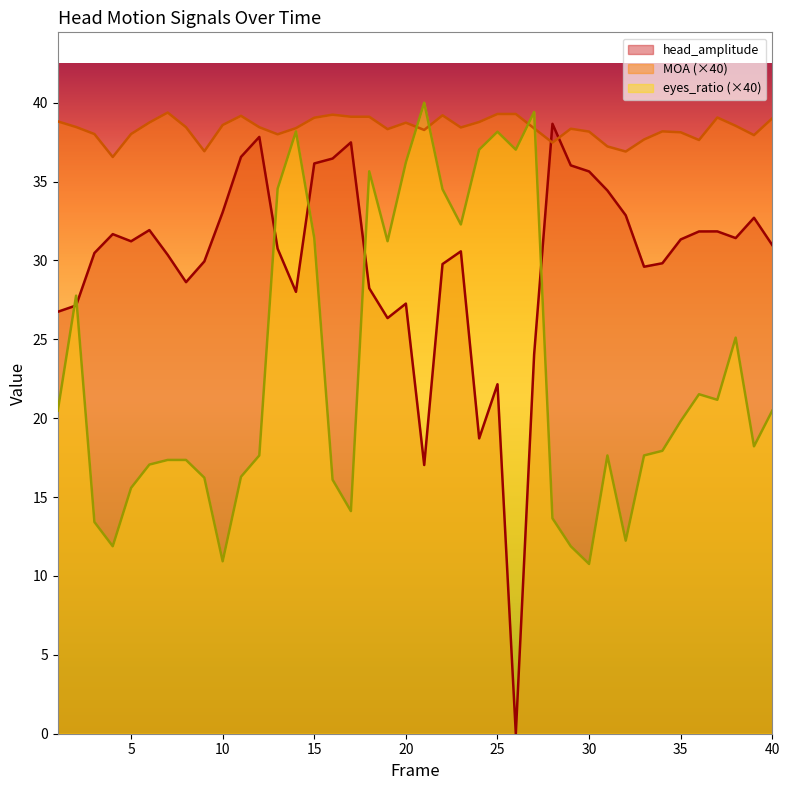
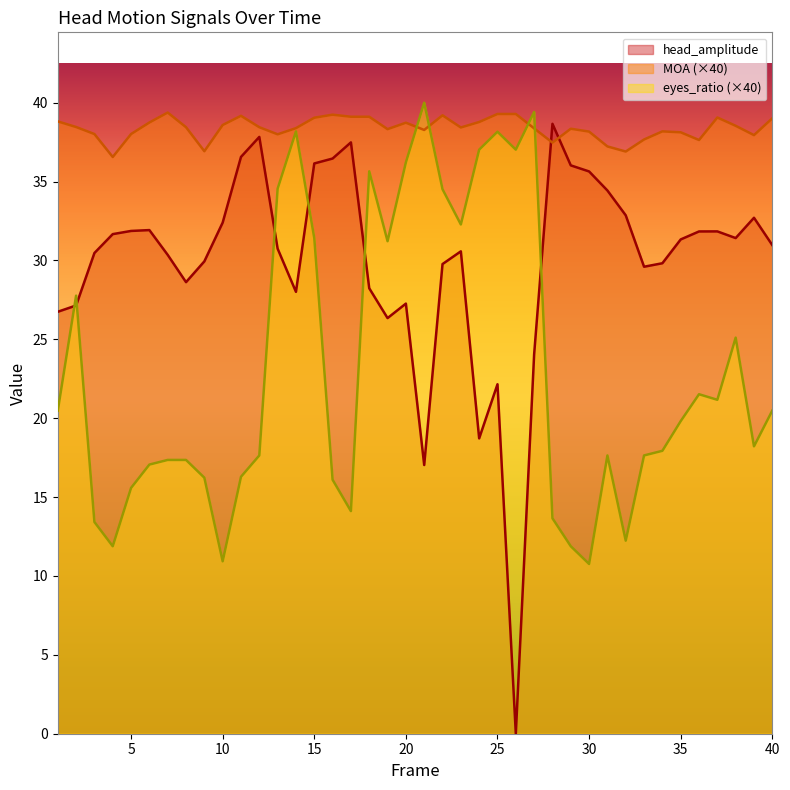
head_amplitude, 5: 31.2 -> 31.9
head_amplitude, 10: 33.1 -> 32.4
